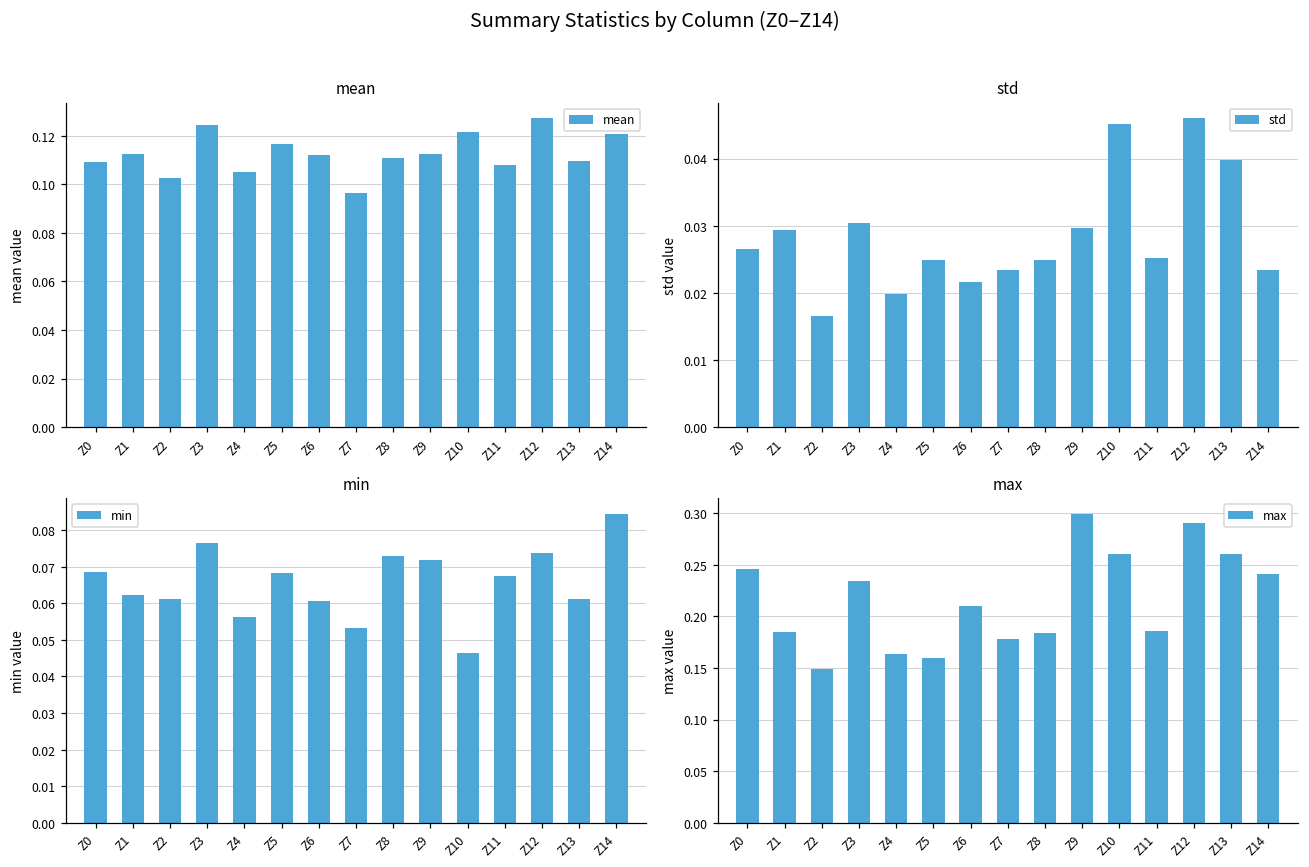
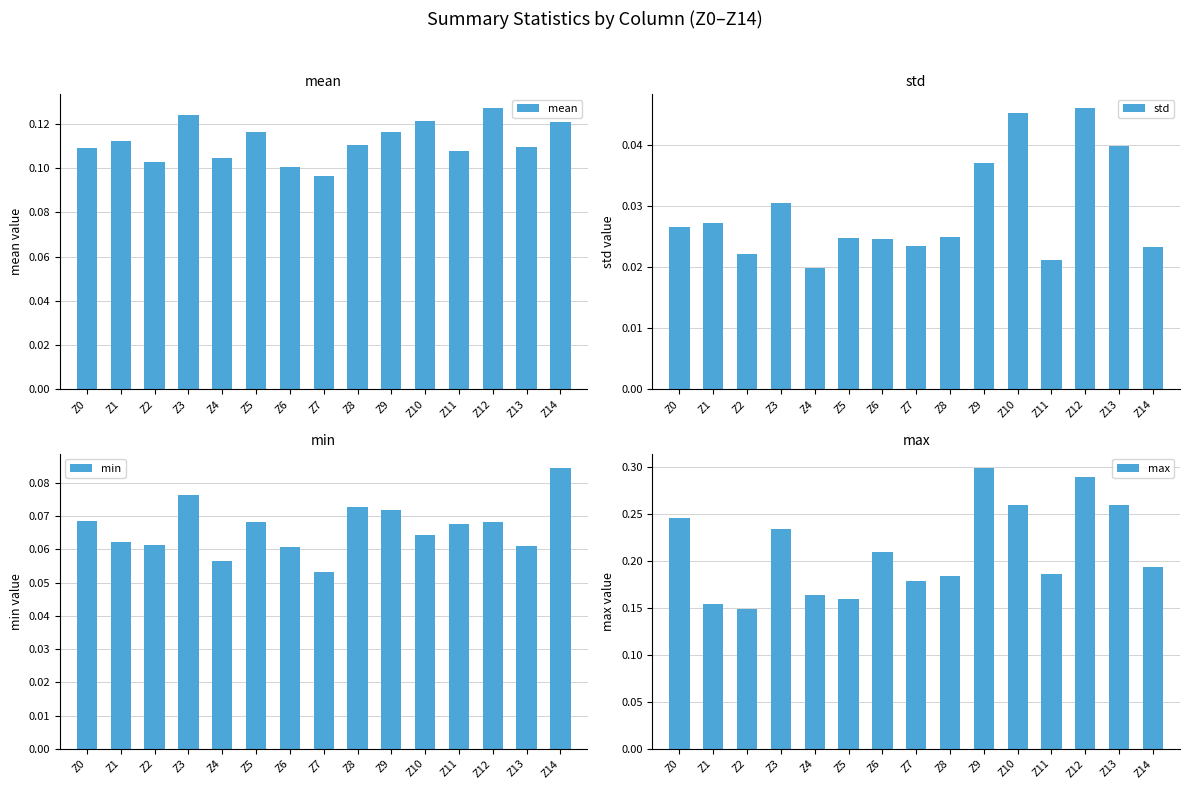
mean, Z6: 0.112 -> 0.101
mean, Z9: 0.112 -> 0.116
std, Z1: 0.029 -> 0.027
std, Z2: 0.016 -> 0.022
std, Z6: 0.022 -> 0.025
std, Z9: 0.030 -> 0.037
std, Z11: 0.025 -> 0.021
min, Z10: 0.046 -> 0.064
min, Z12: 0.074 -> 0.068
max, Z1: 0.18 -> 0.15
max, Z14: 0.24 -> 0.19
